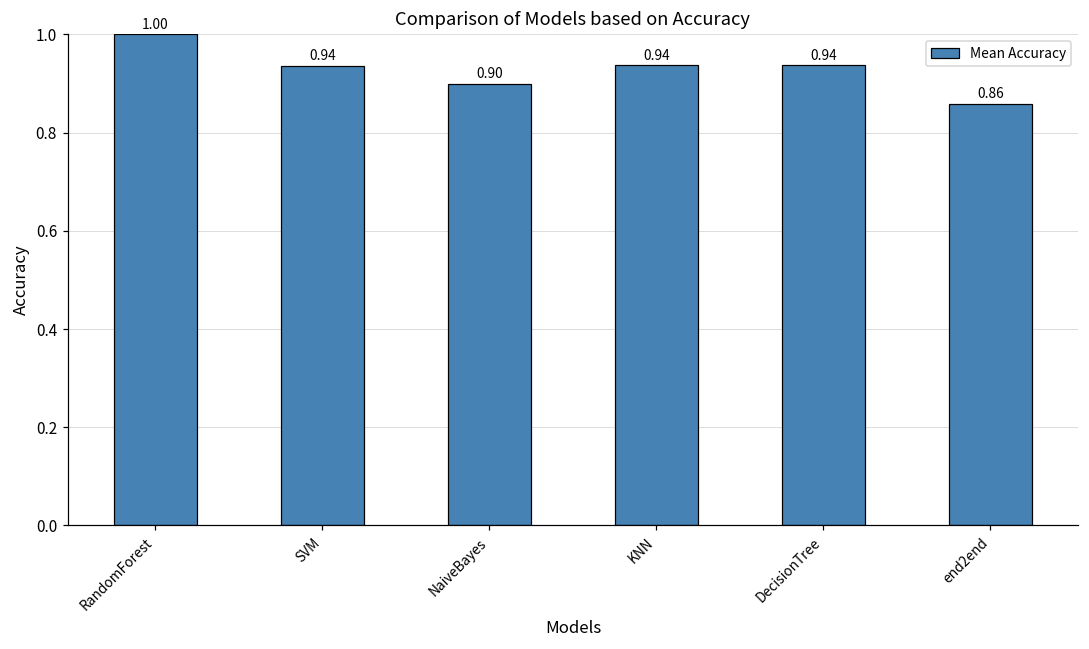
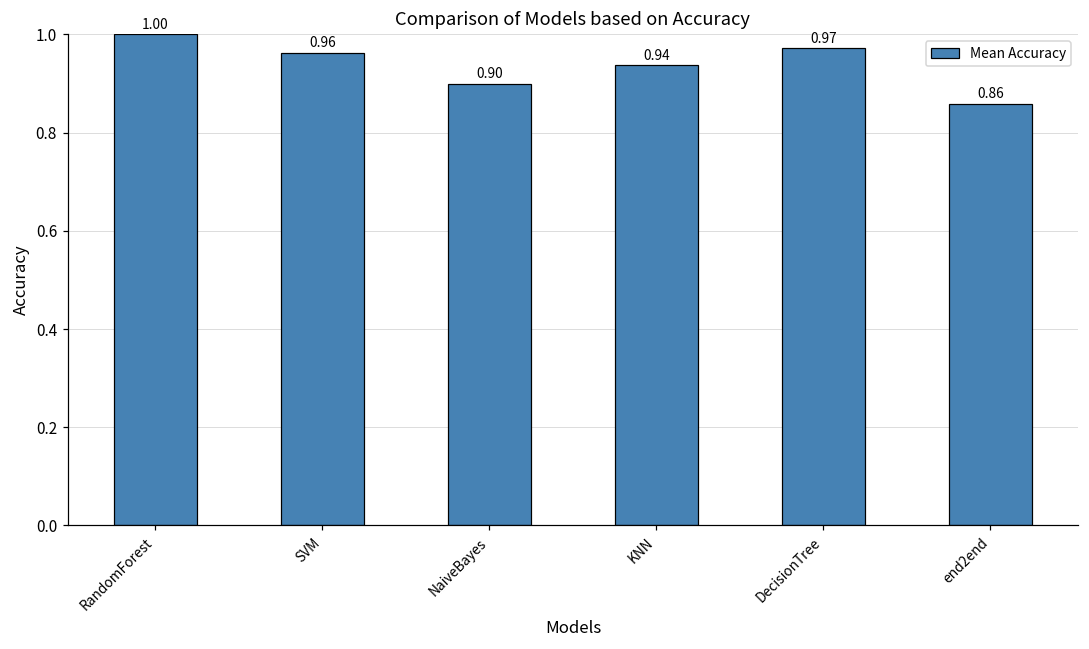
SVM: 0.94 -> 0.96
DecisionTree: 0.94 -> 0.97
